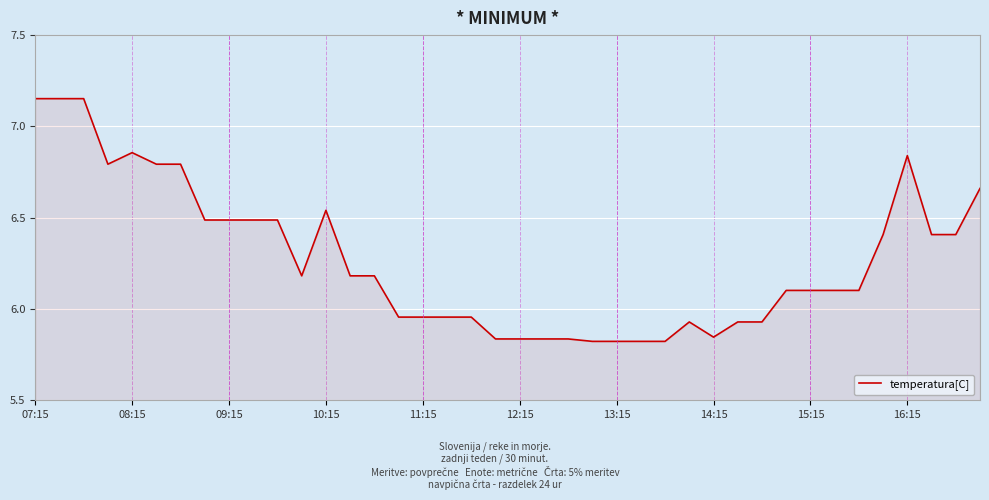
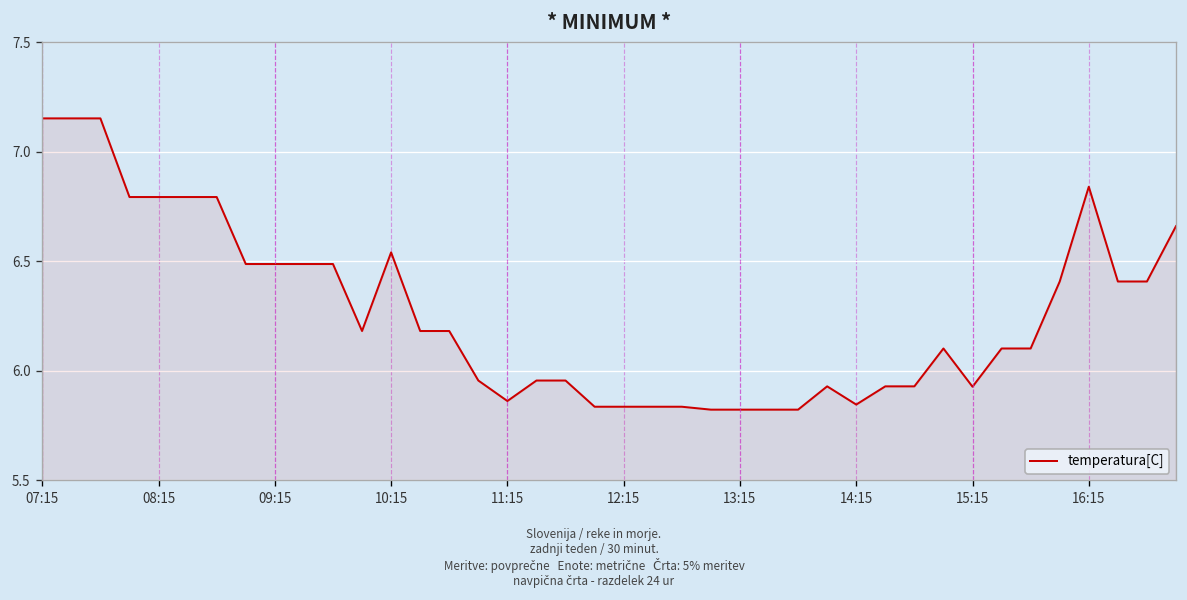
08:15: 6.86 -> 6.79
11:15: 5.96 -> 5.86
15:15: 6.10 -> 5.93
